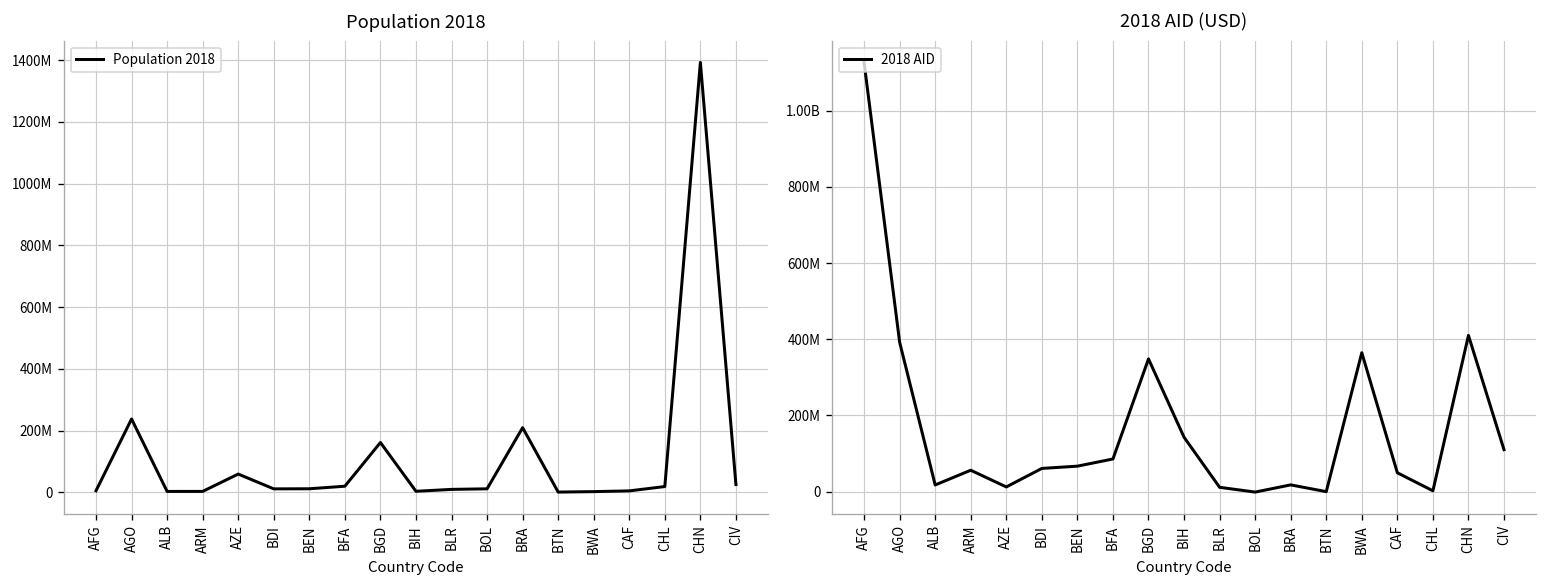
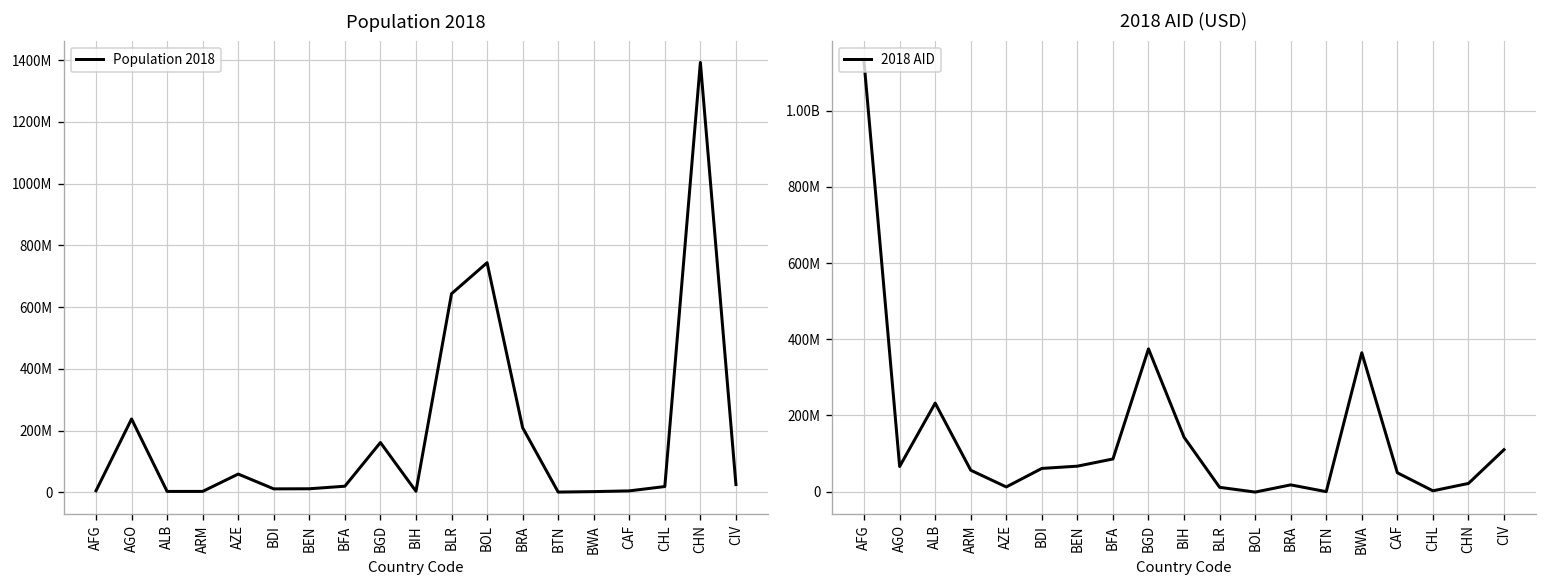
Population 2018, BLR: 10000000 -> 640000000
Population 2018, BOL: 10000000 -> 740000000
2018 AID (USD), AGO: 390000000 -> 70000000
2018 AID (USD), ALB: 20000000 -> 230000000
2018 AID (USD), BGD: 350000000 -> 370000000
2018 AID (USD), CHN: 410000000 -> 20000000
